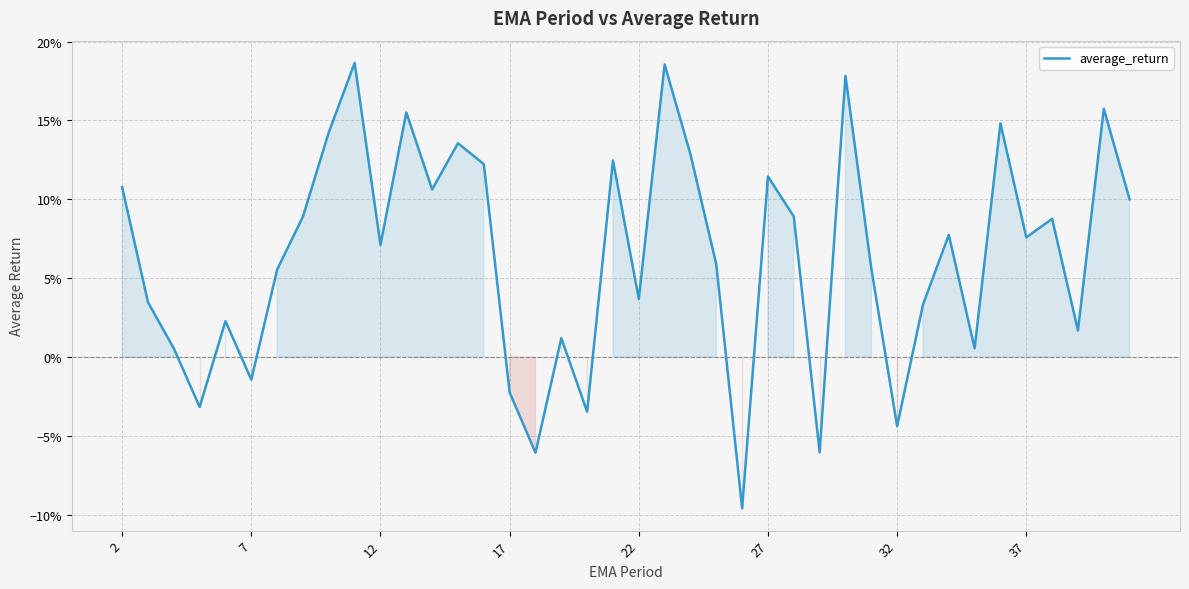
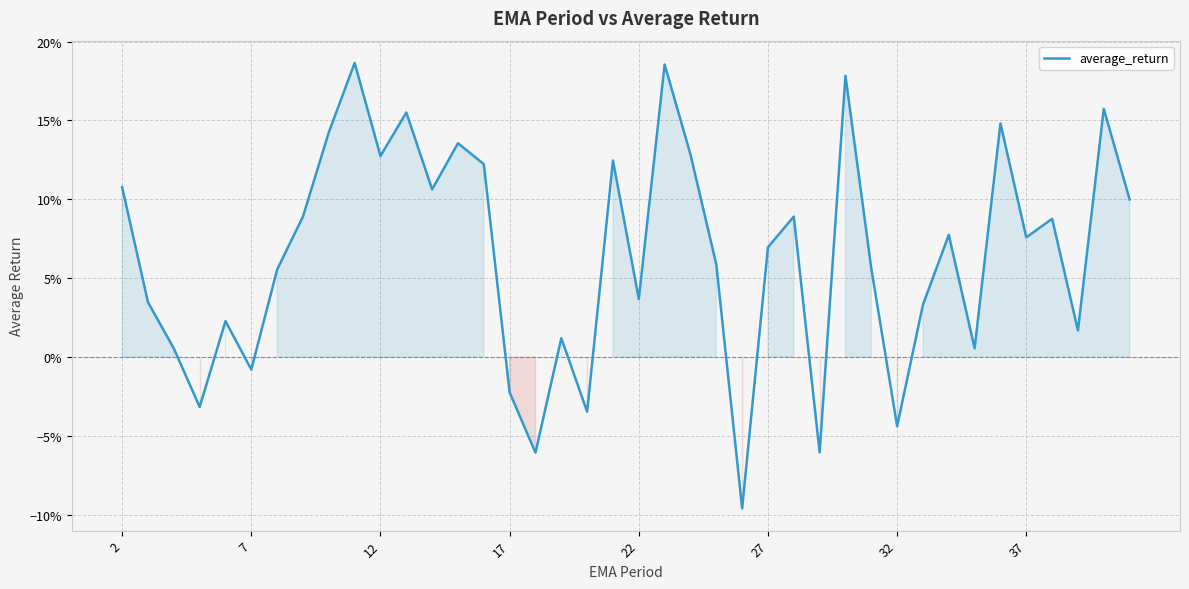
7: -1.4% -> -0.8%
12: 7.1% -> 12.7%
27: 11.4% -> 7.0%
